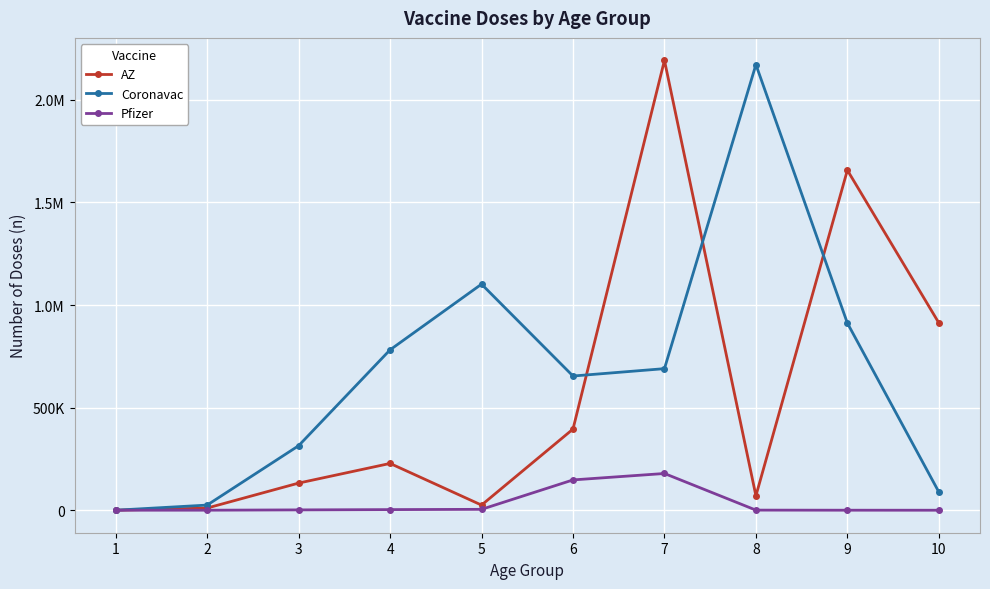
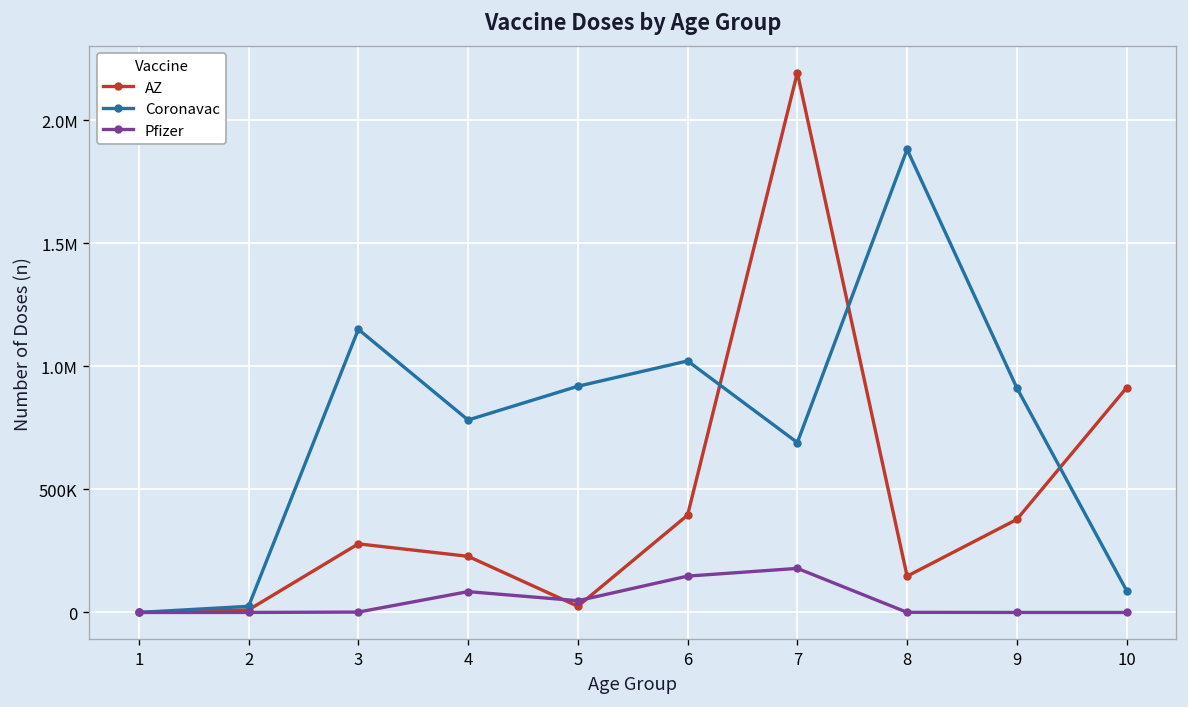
AZ, 3: 130000 -> 280000
Coronavac, 3: 310000 -> 1150000
Pfizer, 4: 0 -> 80000
Coronavac, 5: 1100000 -> 920000
Pfizer, 5: 0 -> 50000
Coronavac, 6: 650000 -> 1020000
AZ, 8: 70000 -> 150000
Coronavac, 8: 2170000 -> 1880000
AZ, 9: 1660000 -> 380000
